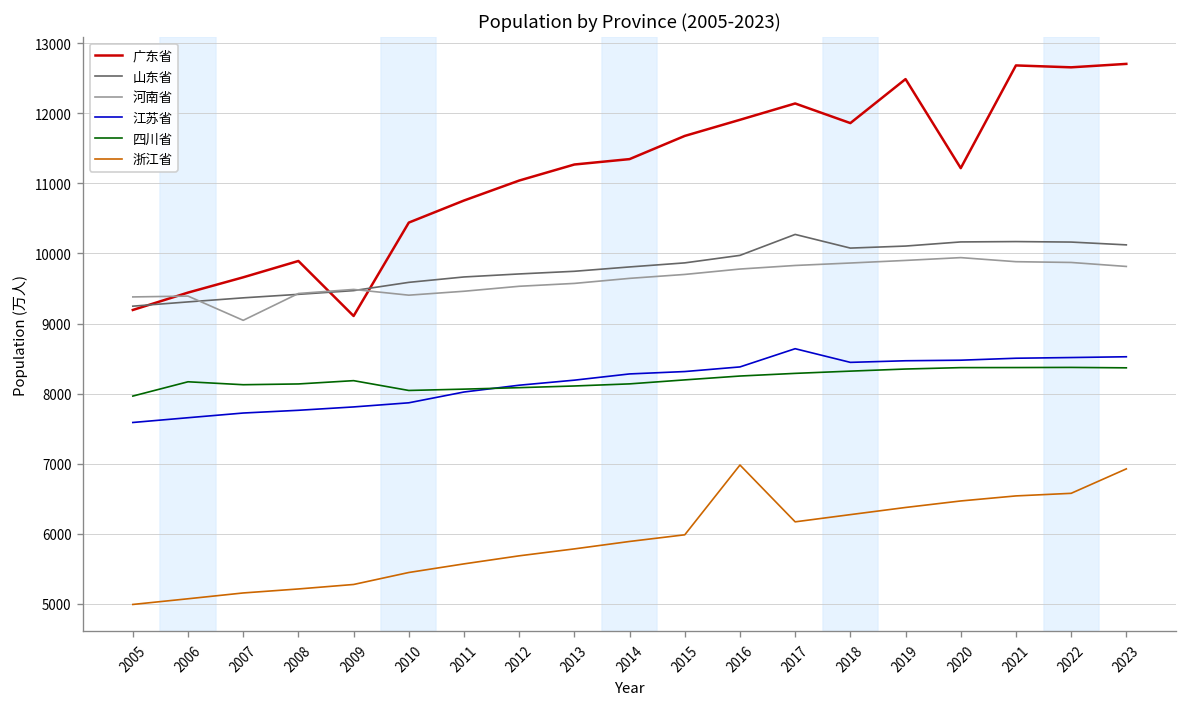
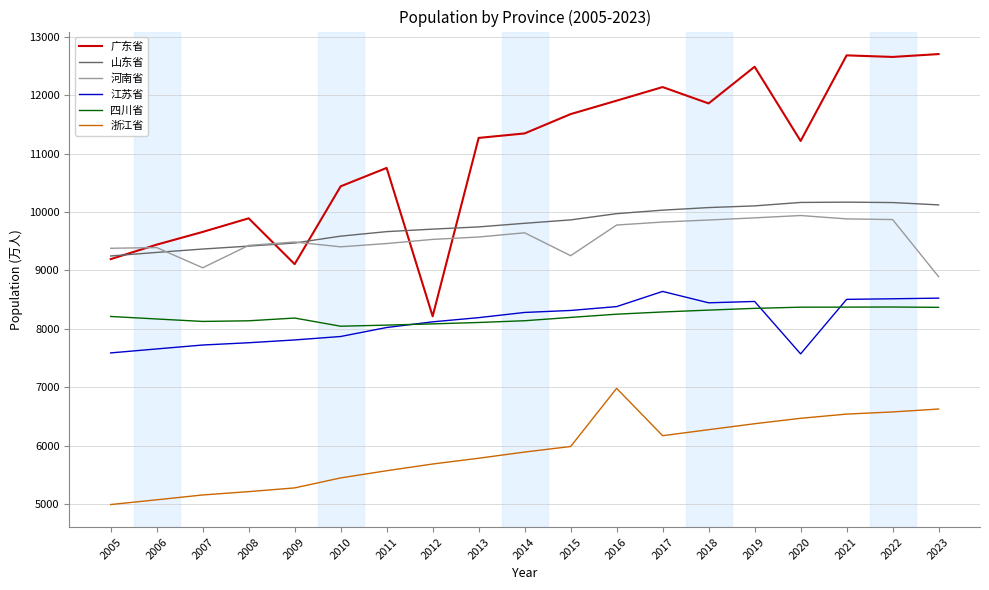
四川省, 2005: 8000 -> 8200
广东省, 2012: 11000 -> 8200
河南省, 2015: 9700 -> 9300
山东省, 2017: 10300 -> 10000
江苏省, 2020: 8500 -> 7600
河南省, 2023: 9800 -> 8900
浙江省, 2023: 6900 -> 6600
